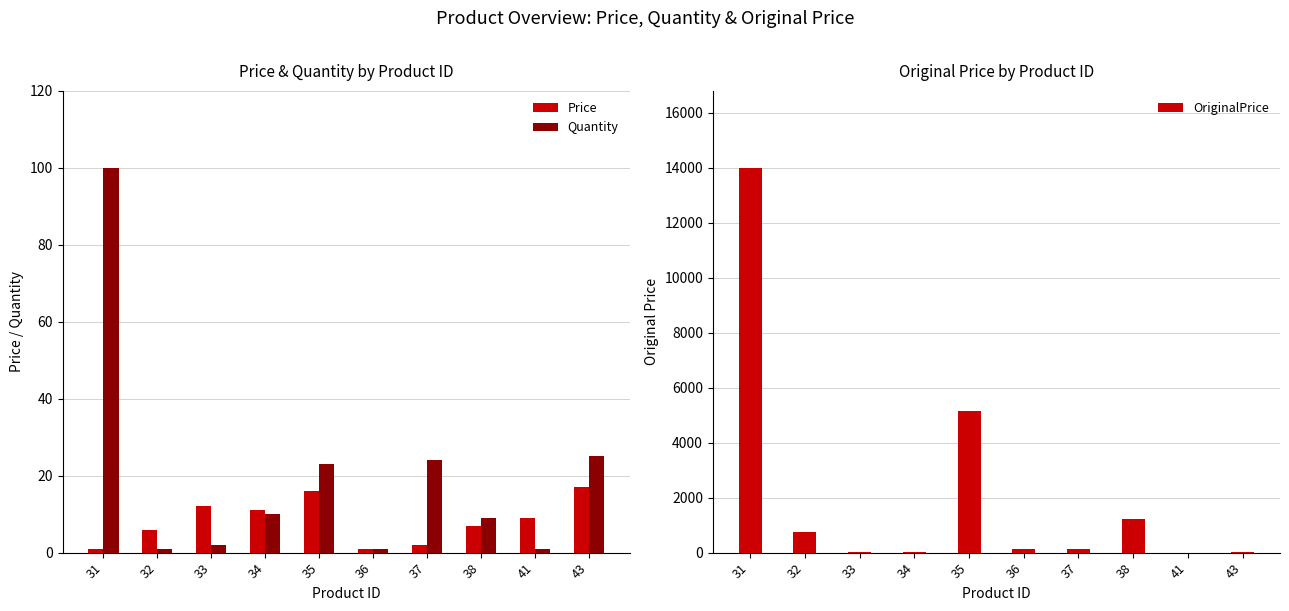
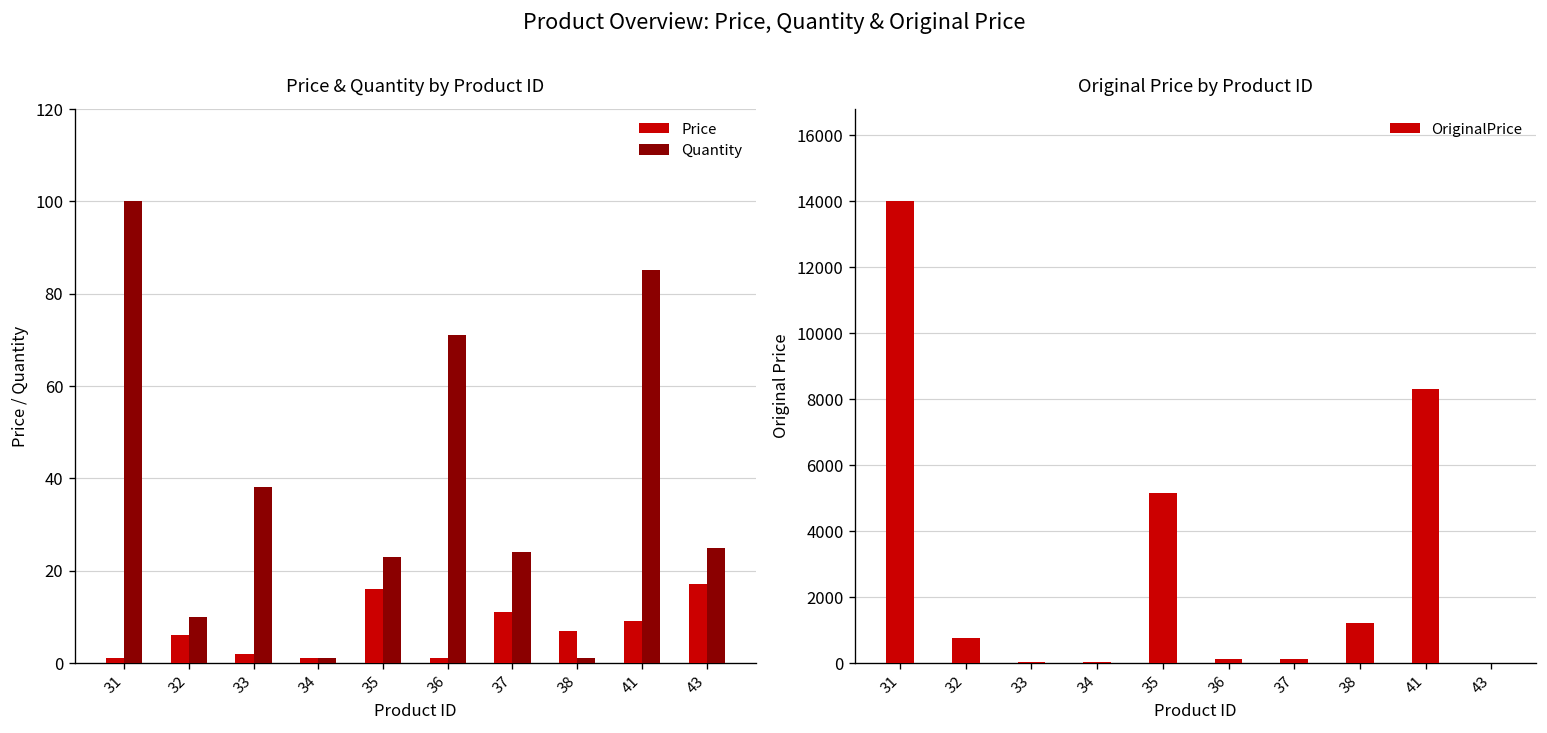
Price & Quantity by Product ID, Quantity, 32: 1 -> 10
Price & Quantity by Product ID, Price, 33: 12 -> 2
Price & Quantity by Product ID, Quantity, 33: 2 -> 38
Price & Quantity by Product ID, Price, 34: 11 -> 1
Price & Quantity by Product ID, Quantity, 34: 10 -> 1
Price & Quantity by Product ID, Quantity, 36: 1 -> 71
Price & Quantity by Product ID, Price, 37: 2 -> 11
Price & Quantity by Product ID, Quantity, 38: 9 -> 1
Price & Quantity by Product ID, Quantity, 41: 1 -> 85
Original Price by Product ID, 41: 0 -> 8300
